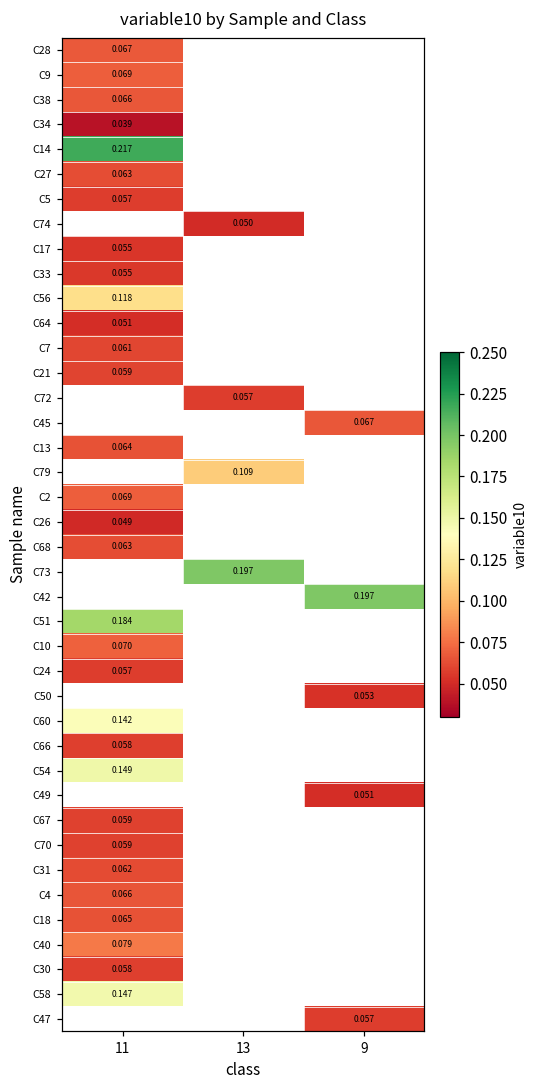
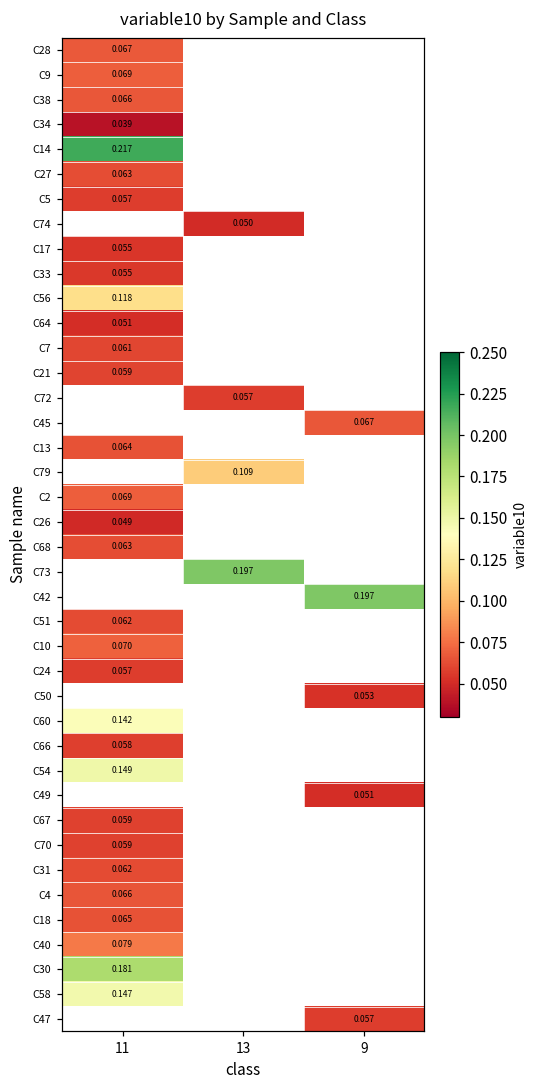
C51, 11: 0.184 -> 0.062
C30, 11: 0.058 -> 0.181
